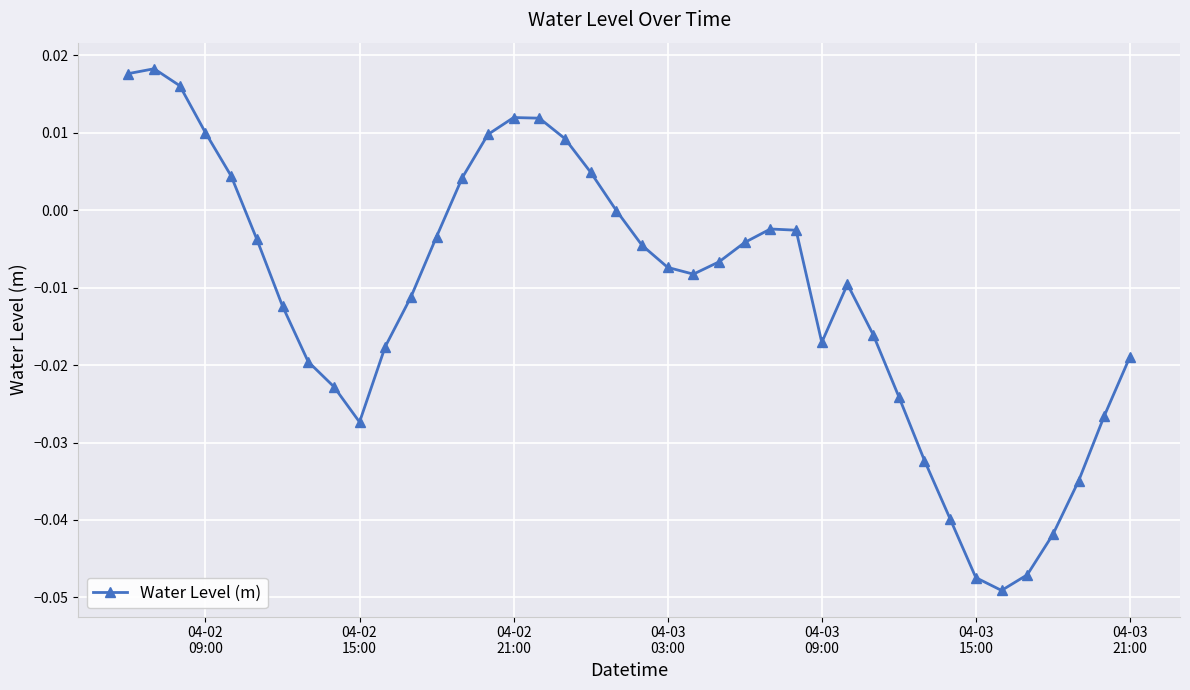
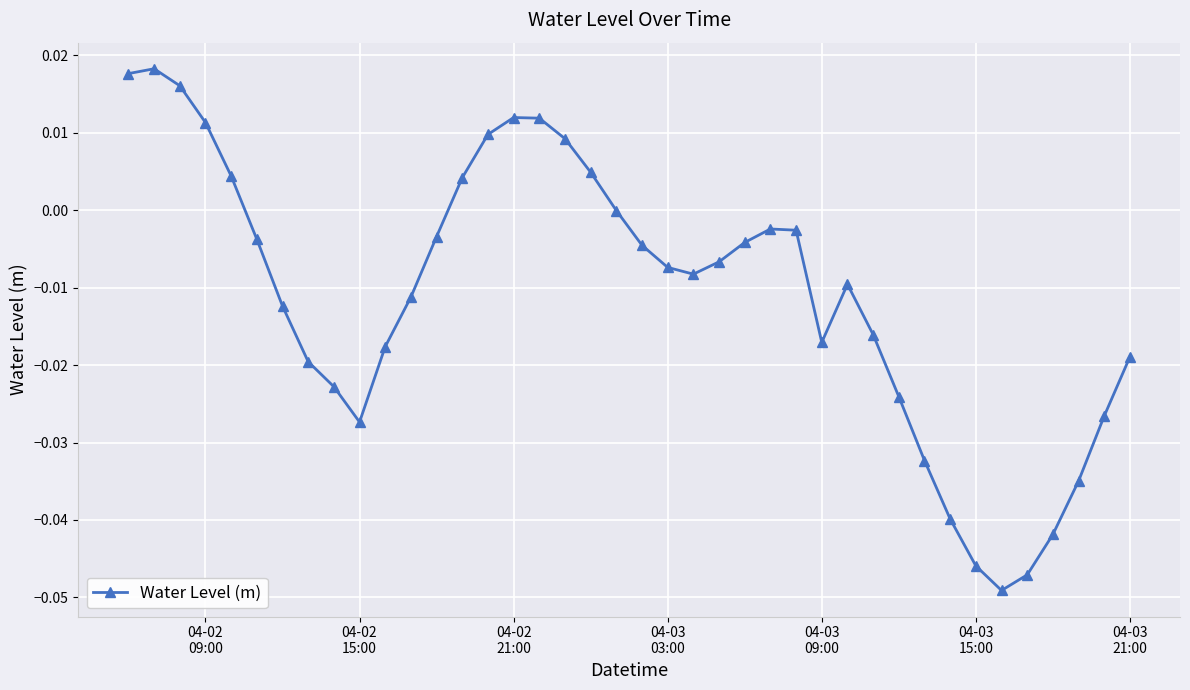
04-02 09:00: 0.010 -> 0.011
04-03 15:00: -0.047 -> -0.046
